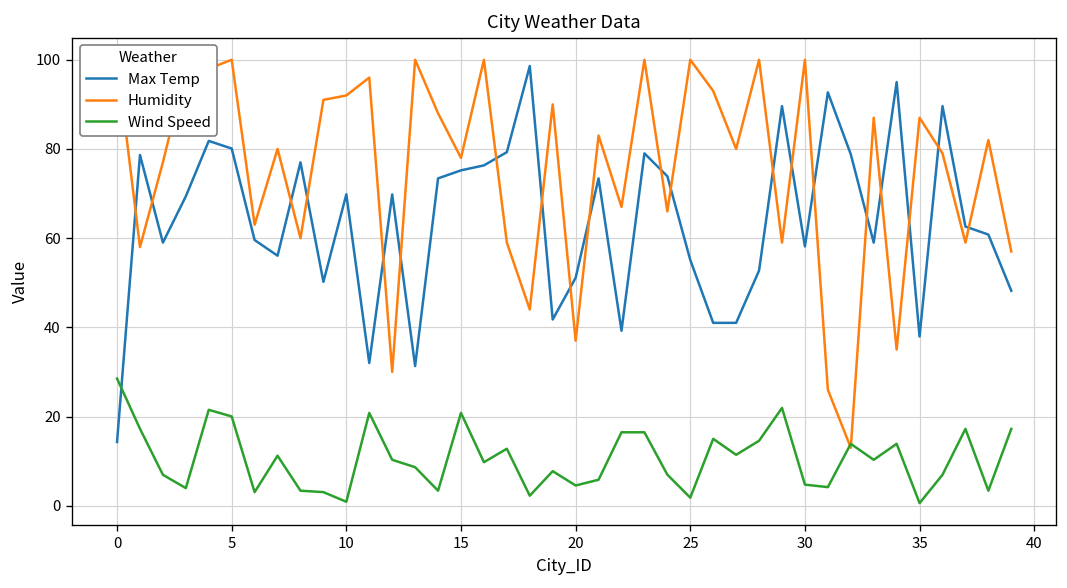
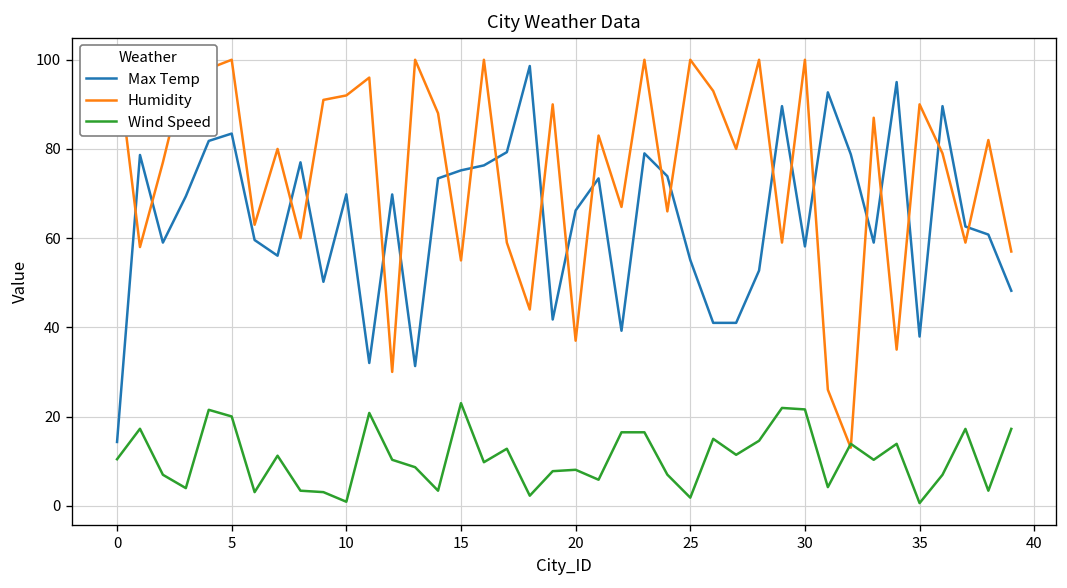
Wind Speed, 0: 29 -> 10
Max Temp, 5: 80 -> 83
Humidity, 15: 78 -> 55
Wind Speed, 15: 21 -> 23
Max Temp, 20: 51 -> 66
Wind Speed, 20: 5 -> 8
Wind Speed, 30: 5 -> 22
Humidity, 35: 87 -> 90
